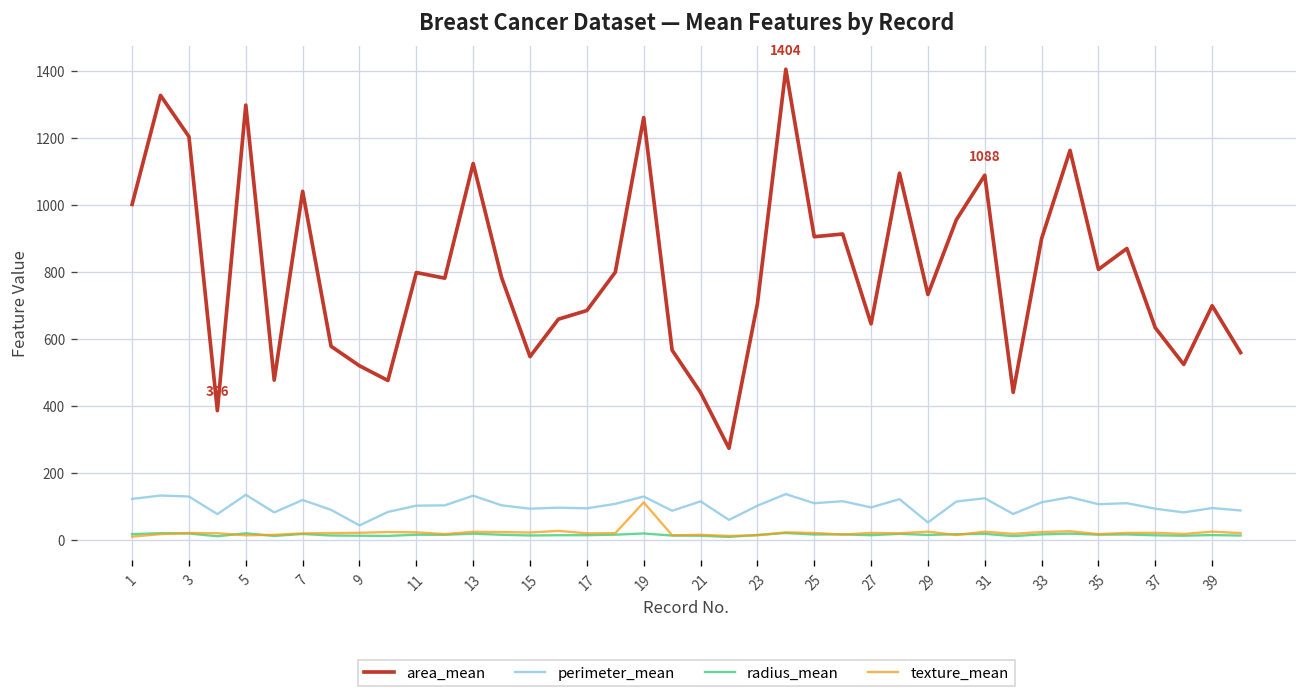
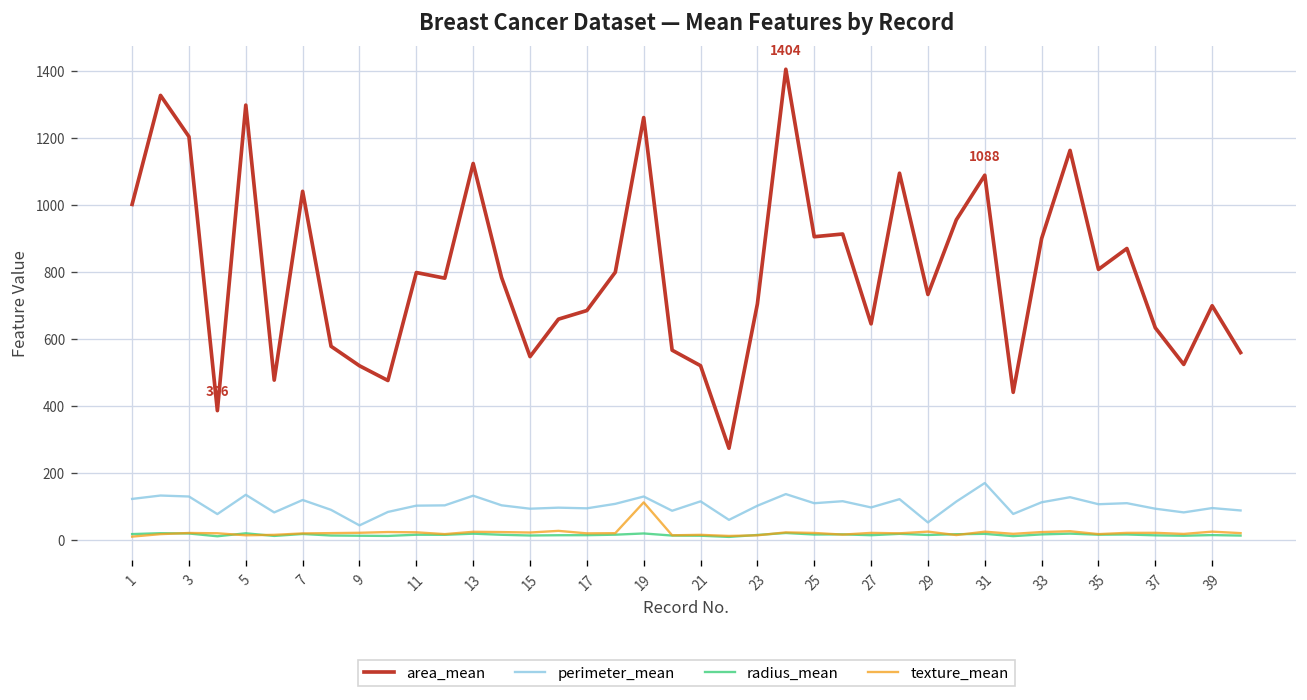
area_mean, 21: 440 -> 520
perimeter_mean, 31: 120 -> 170
